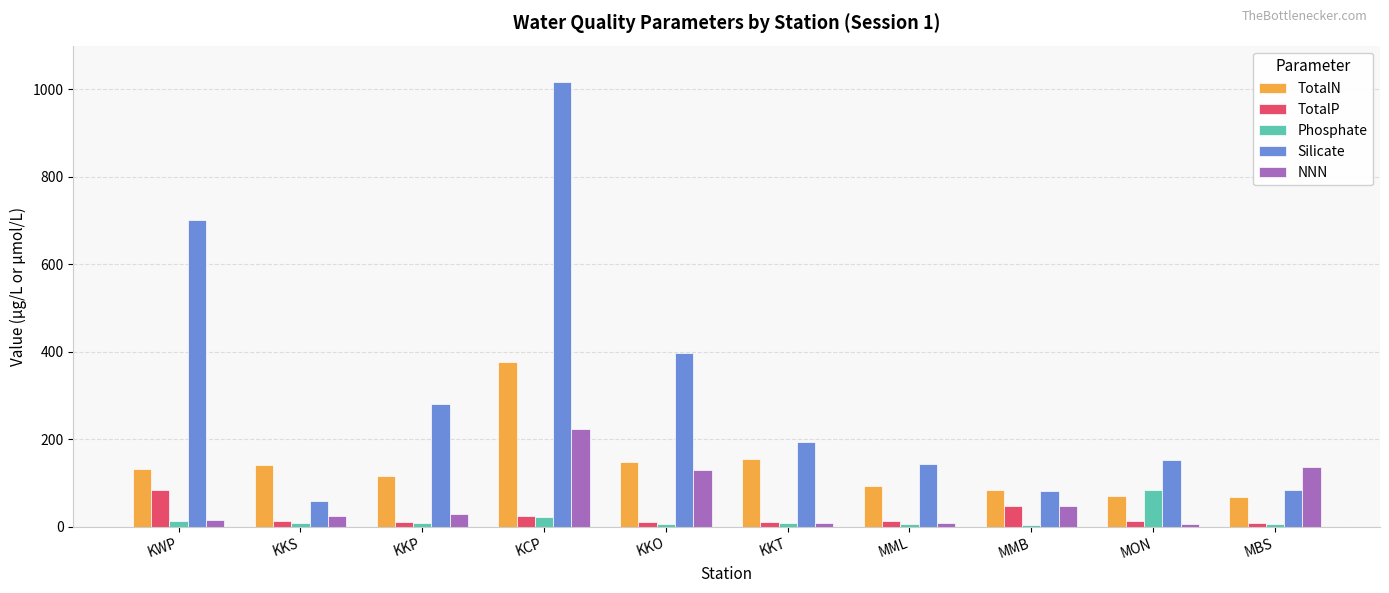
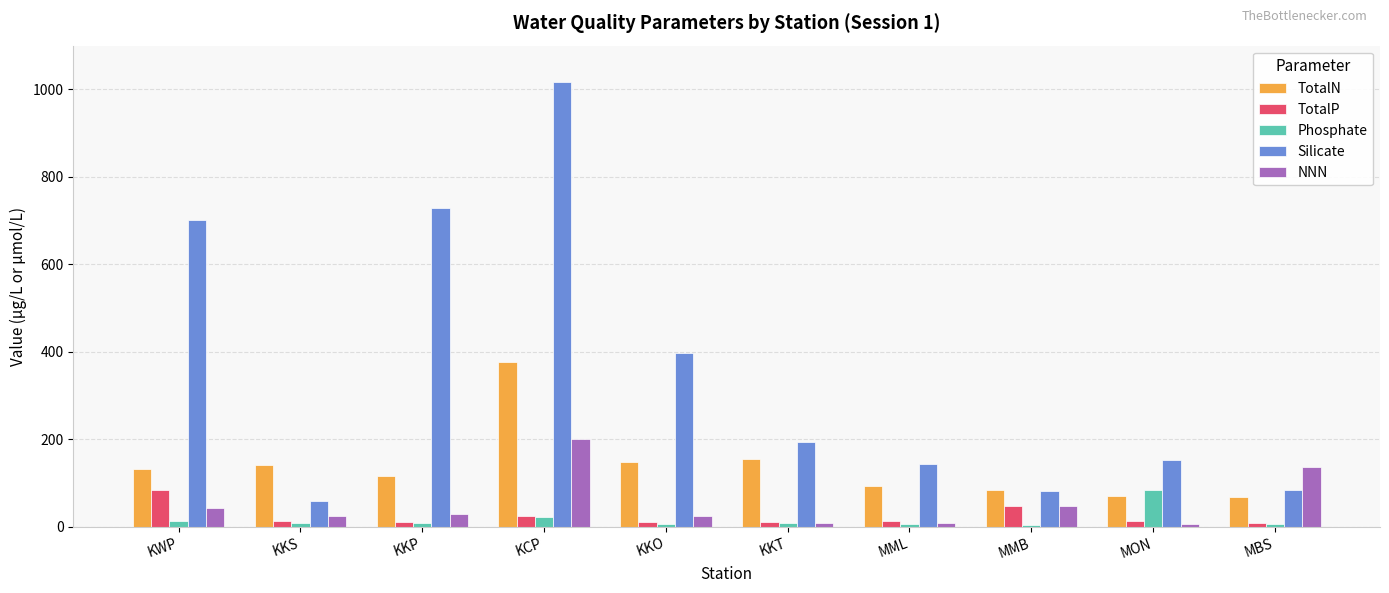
NNN, KWP: 10 -> 40
Silicate, KKP: 280 -> 730
NNN, KCP: 220 -> 200
NNN, KKO: 130 -> 20
